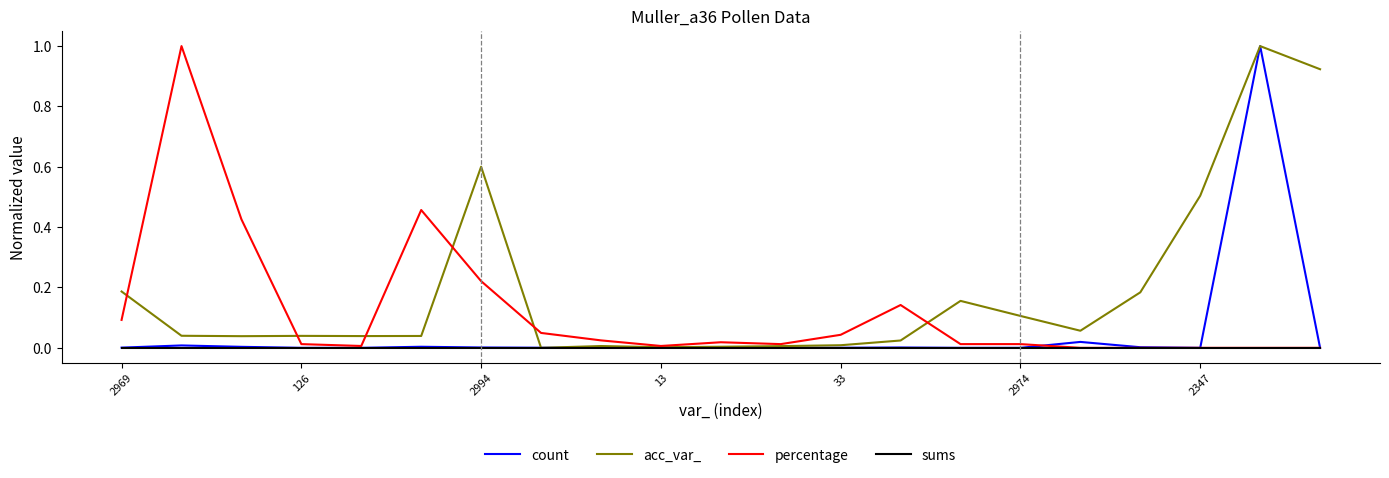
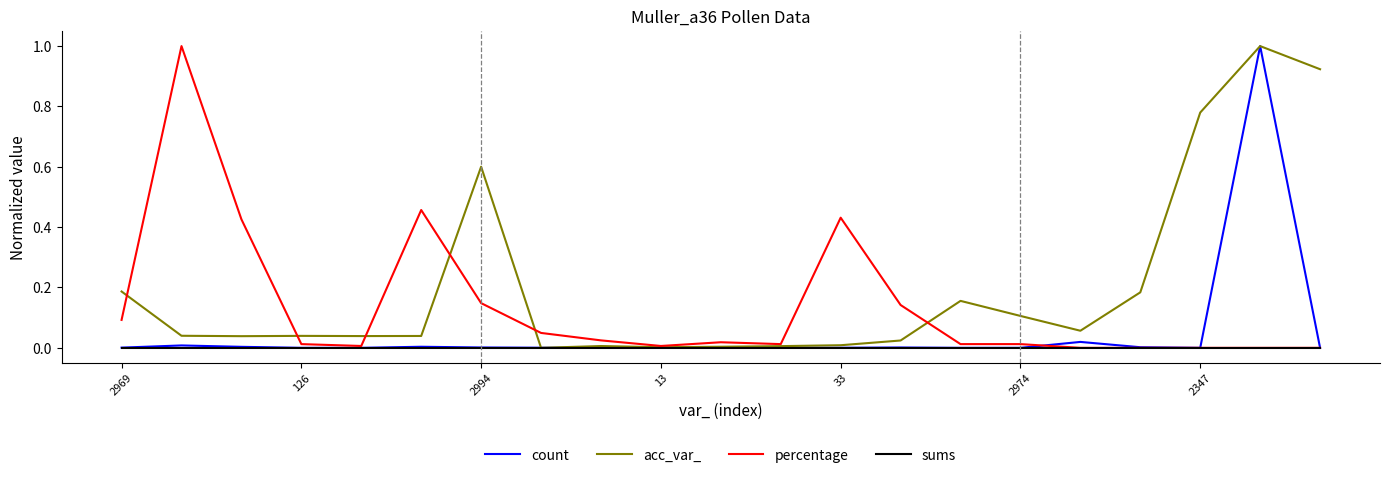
percentage, 2994: 0.22 -> 0.15
percentage, 33: 0.04 -> 0.43
acc_var_, 2347: 0.50 -> 0.78
